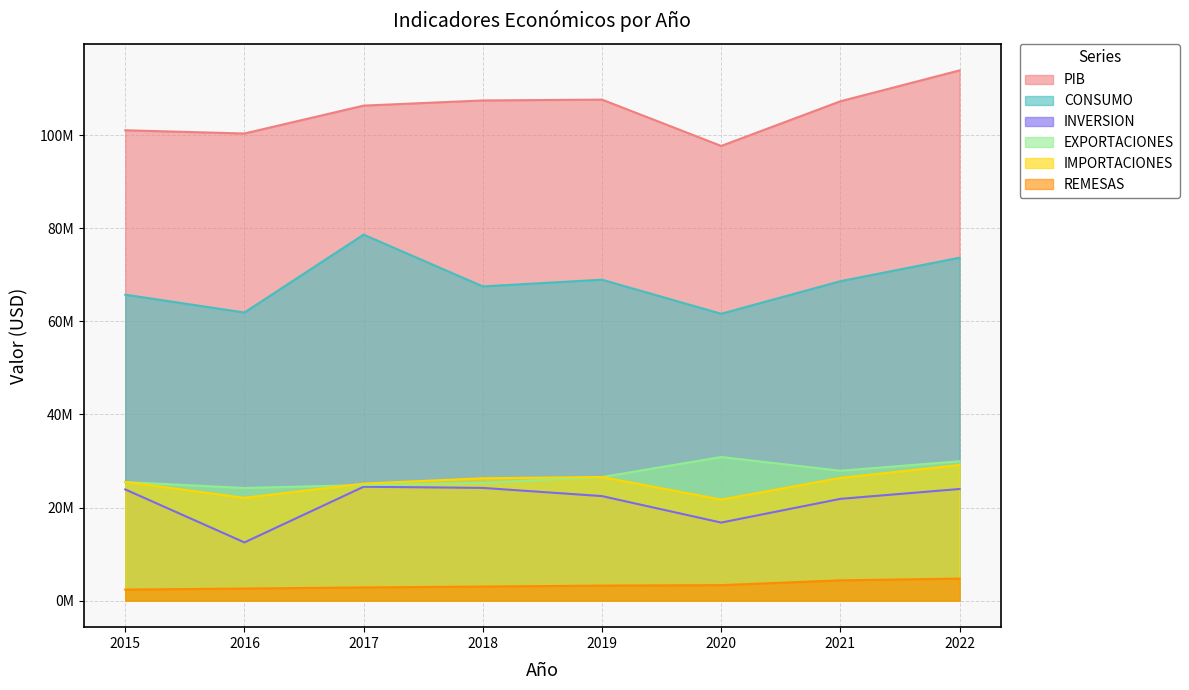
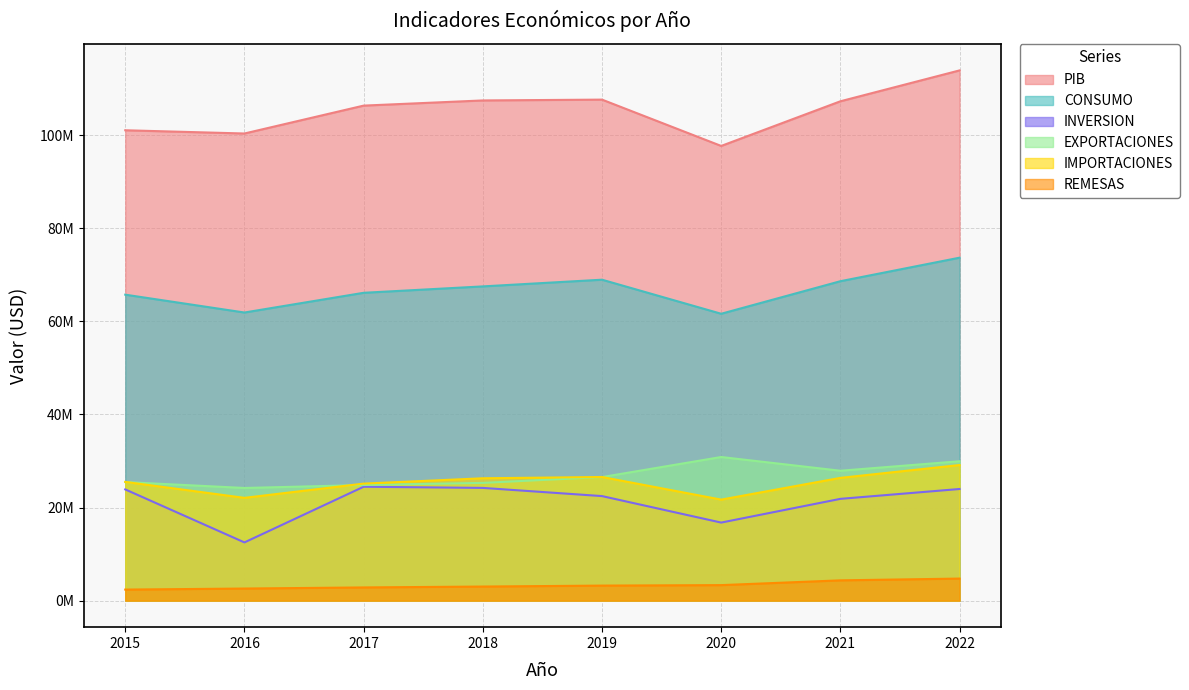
CONSUMO, 2017: 79000000 -> 66000000
